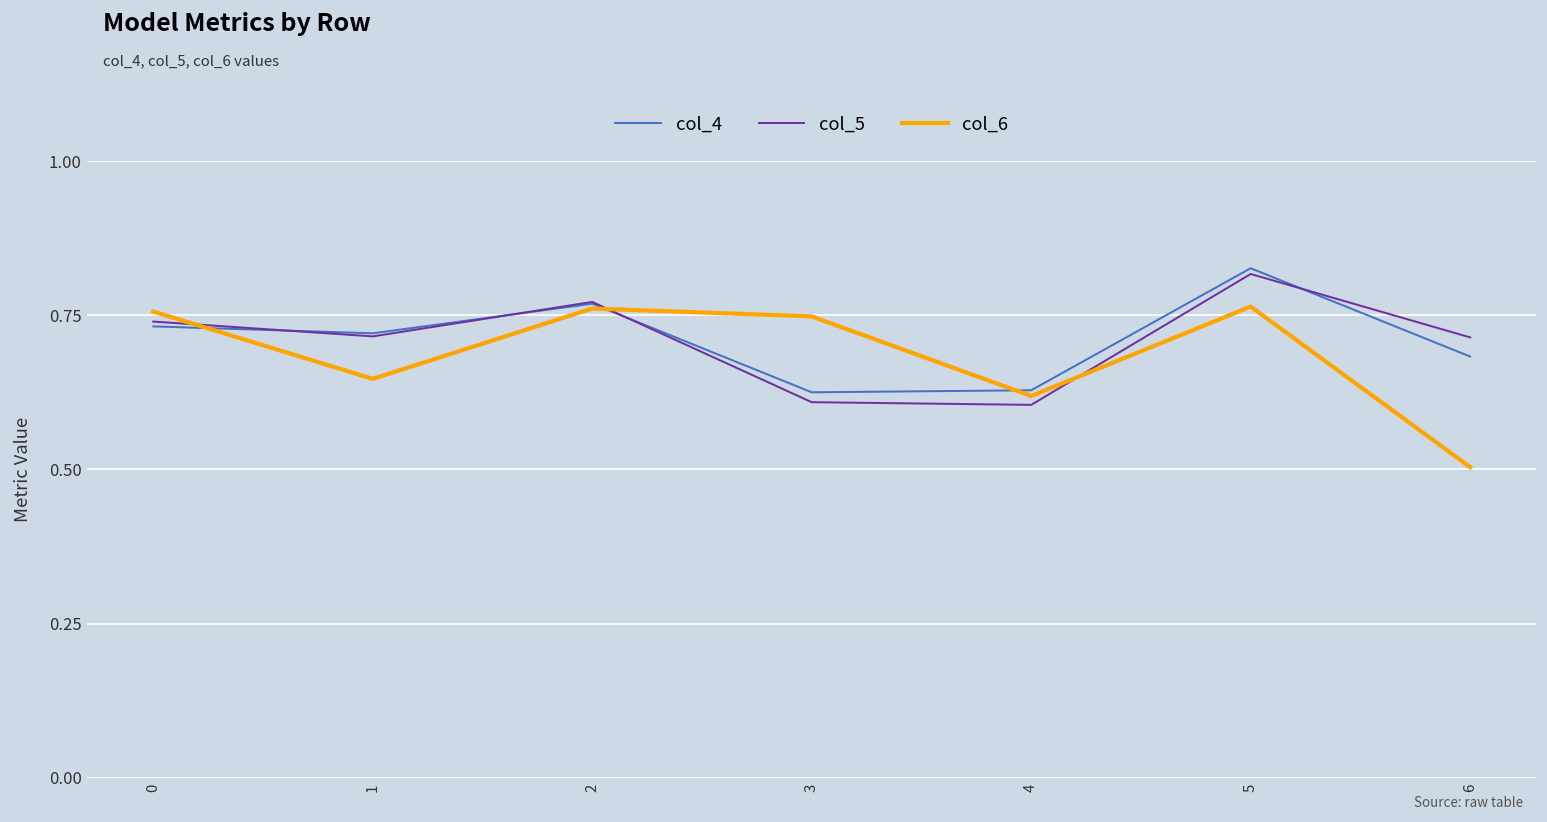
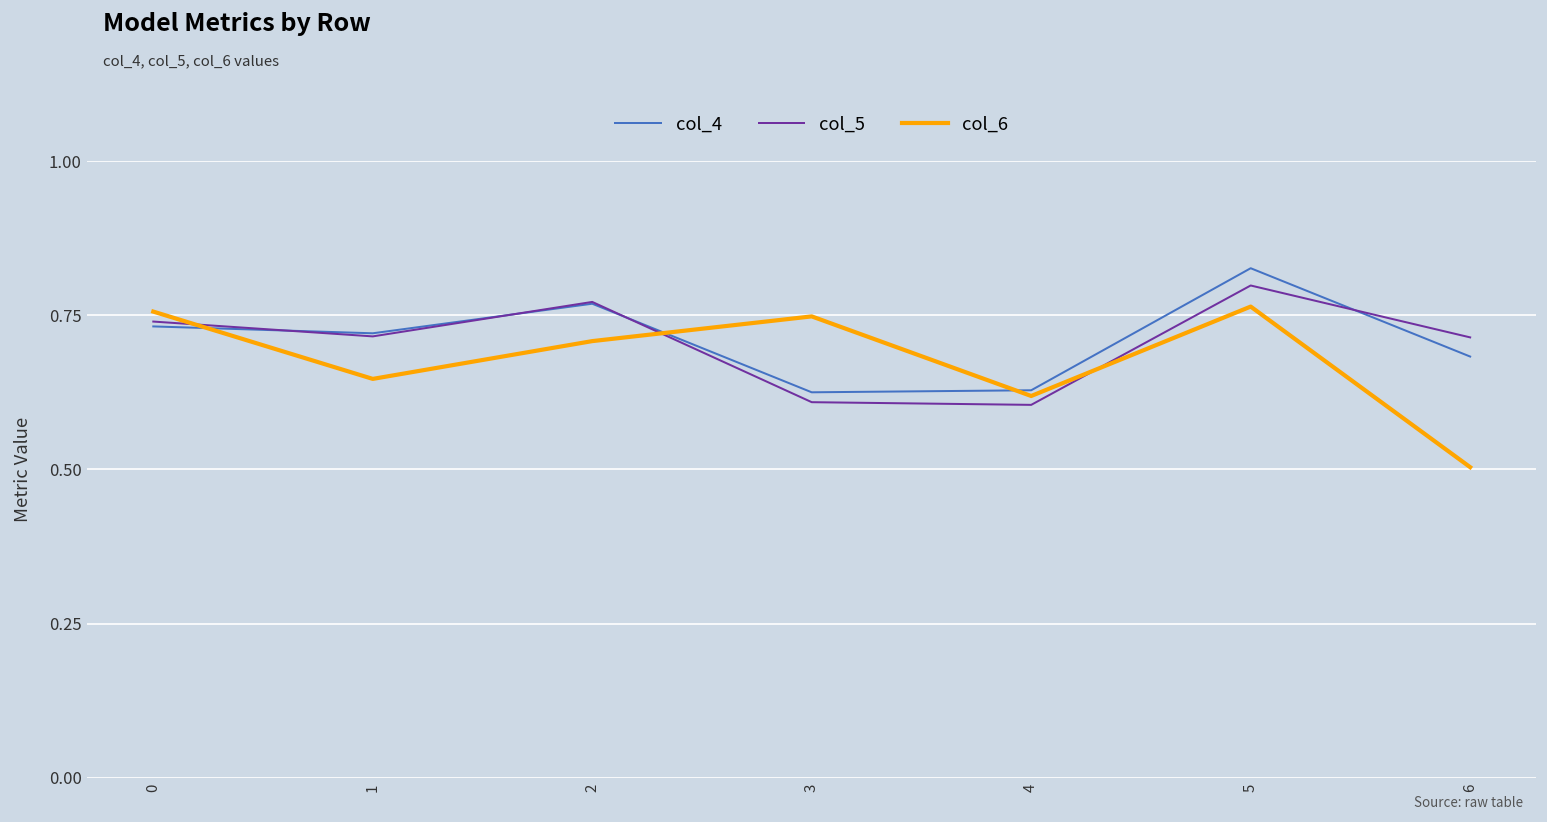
col_6, 2: 0.76 -> 0.71
col_5, 5: 0.82 -> 0.80
